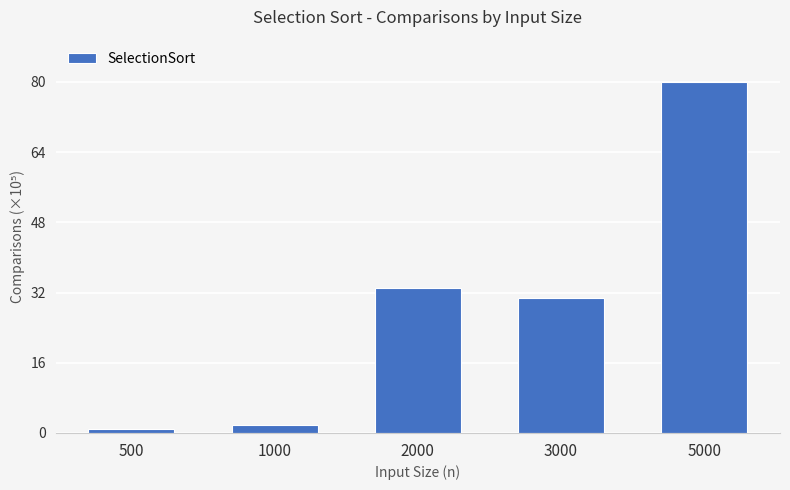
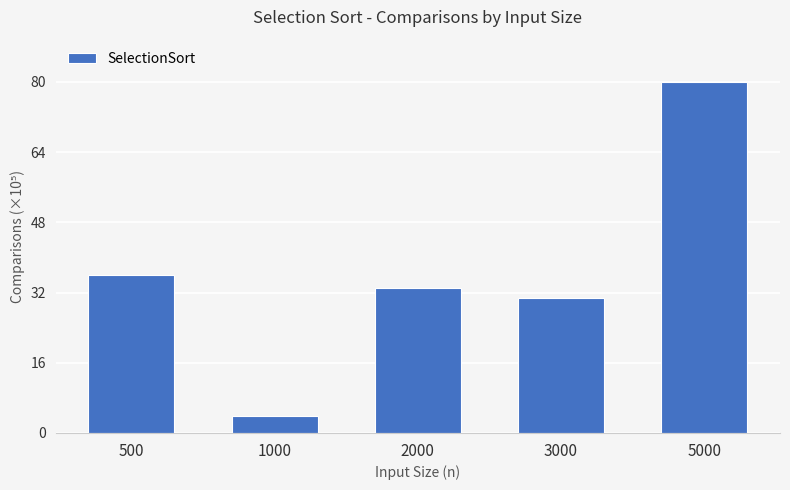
500: 1 -> 36
1000: 2 -> 4
